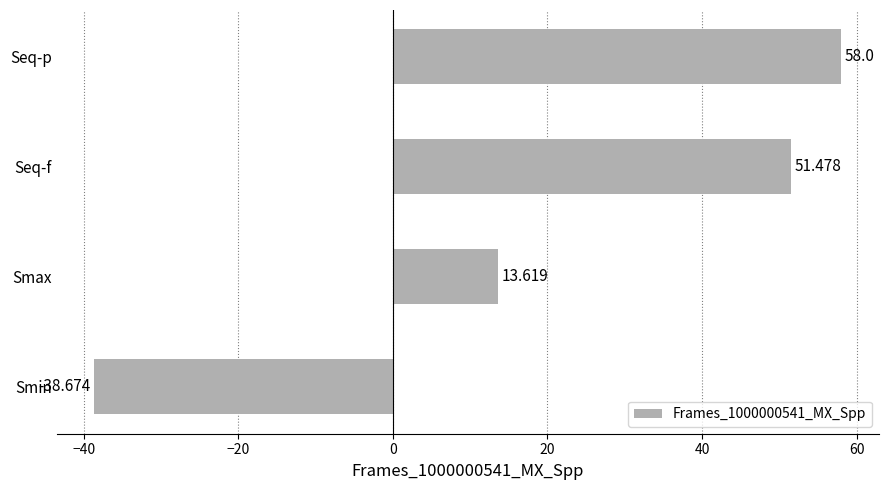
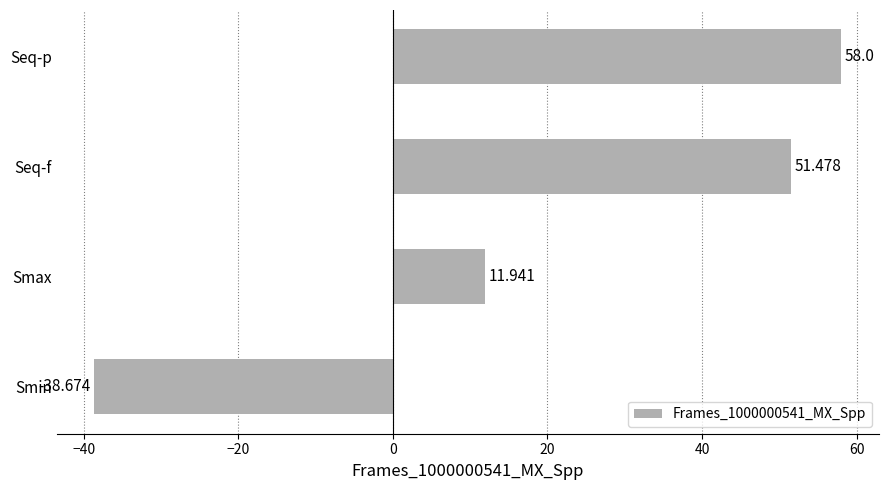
Smax: 13.619 -> 11.941
